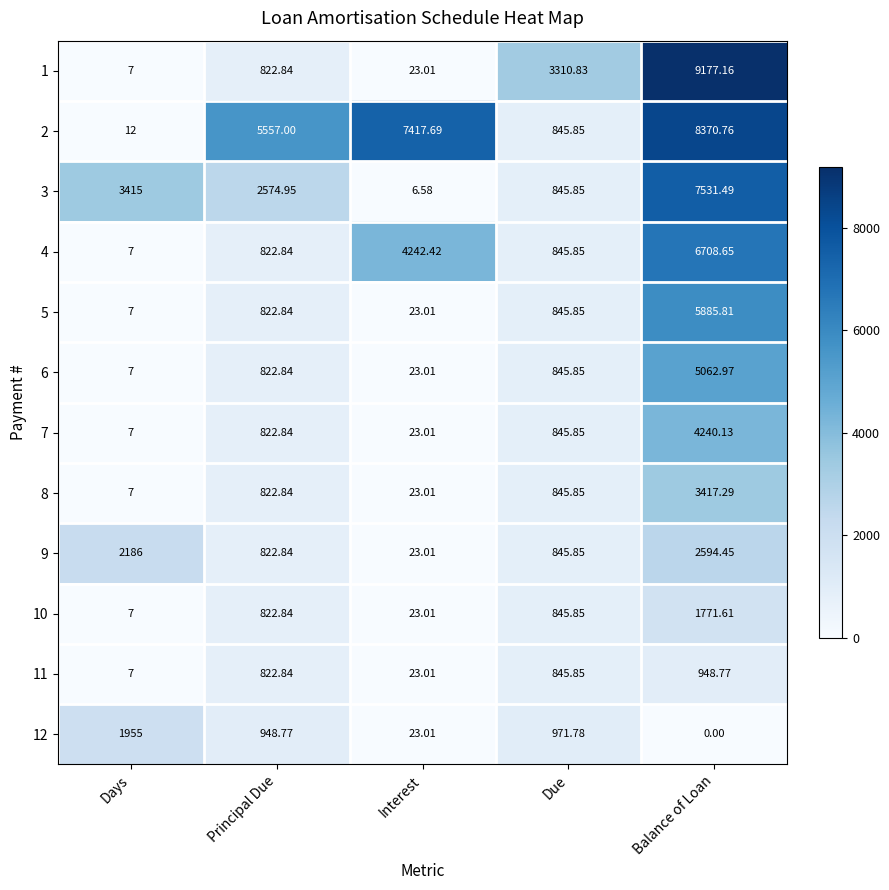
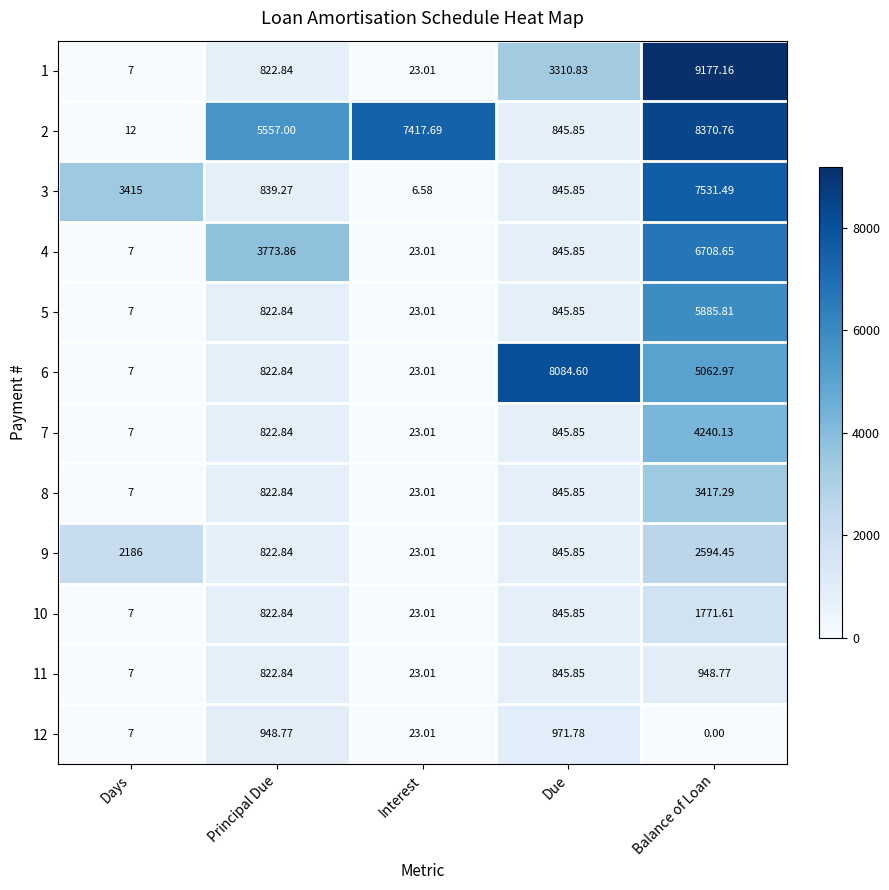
3, Principal Due: 2574.95 -> 839.27
4, Principal Due: 822.84 -> 3773.86
4, Interest: 4242.42 -> 23.01
6, Due: 845.85 -> 8084.60
12, Days: 1955 -> 7
